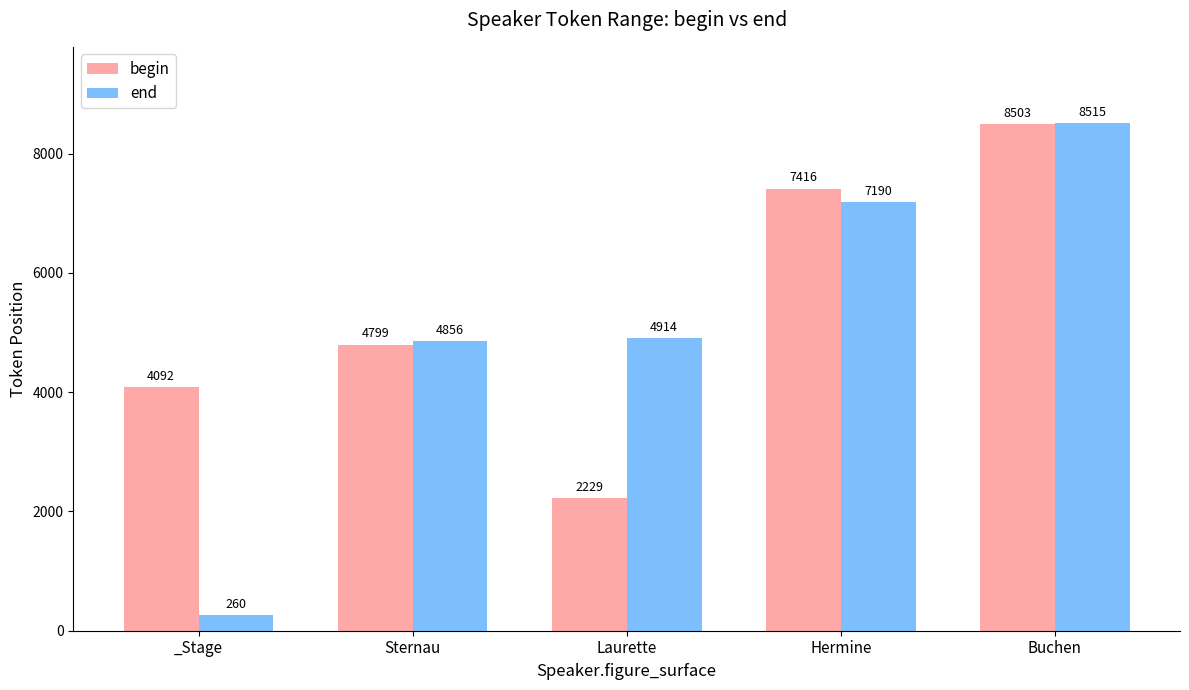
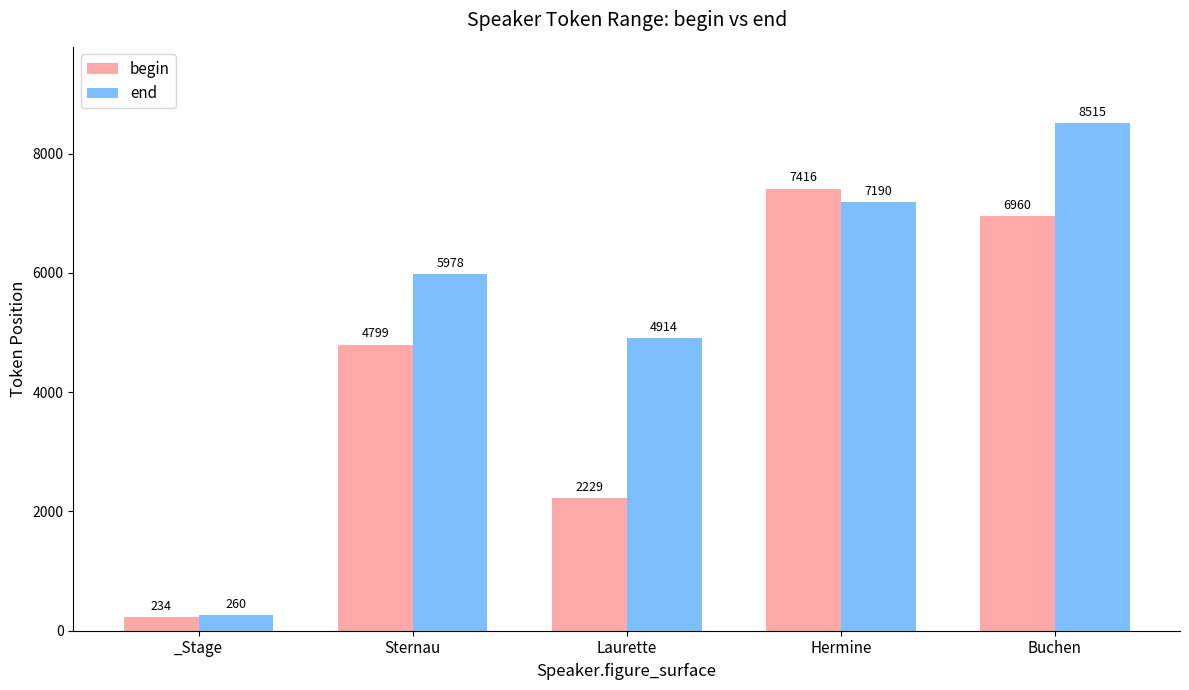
begin, _Stage: 4092 -> 234
end, Sternau: 4856 -> 5978
begin, Buchen: 8503 -> 6960
